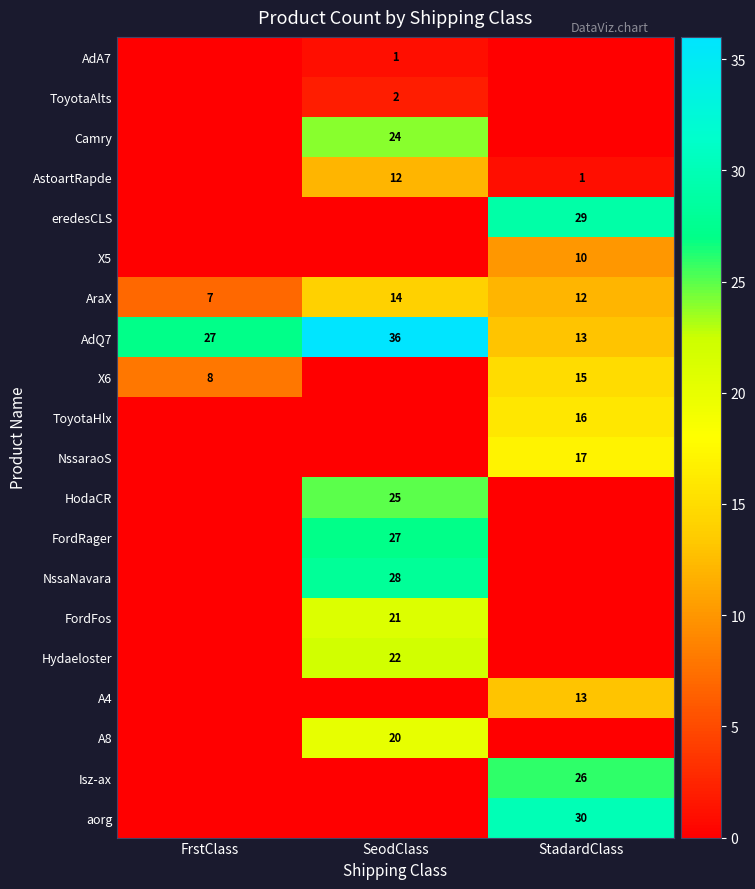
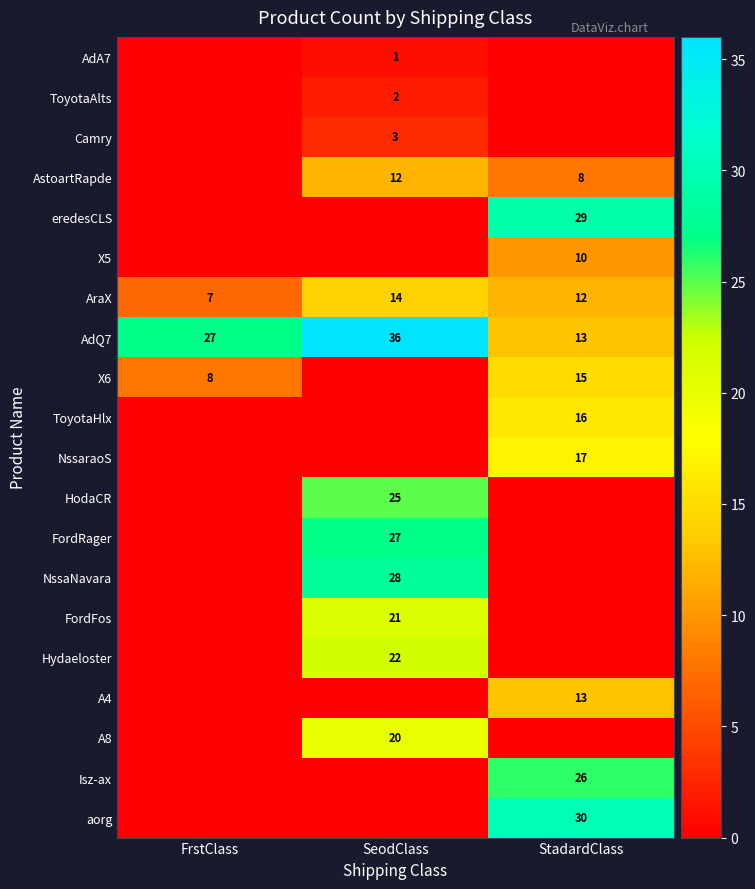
Camry, SeodClass: 24 -> 3
AstoartRapde, StadardClass: 1 -> 8
